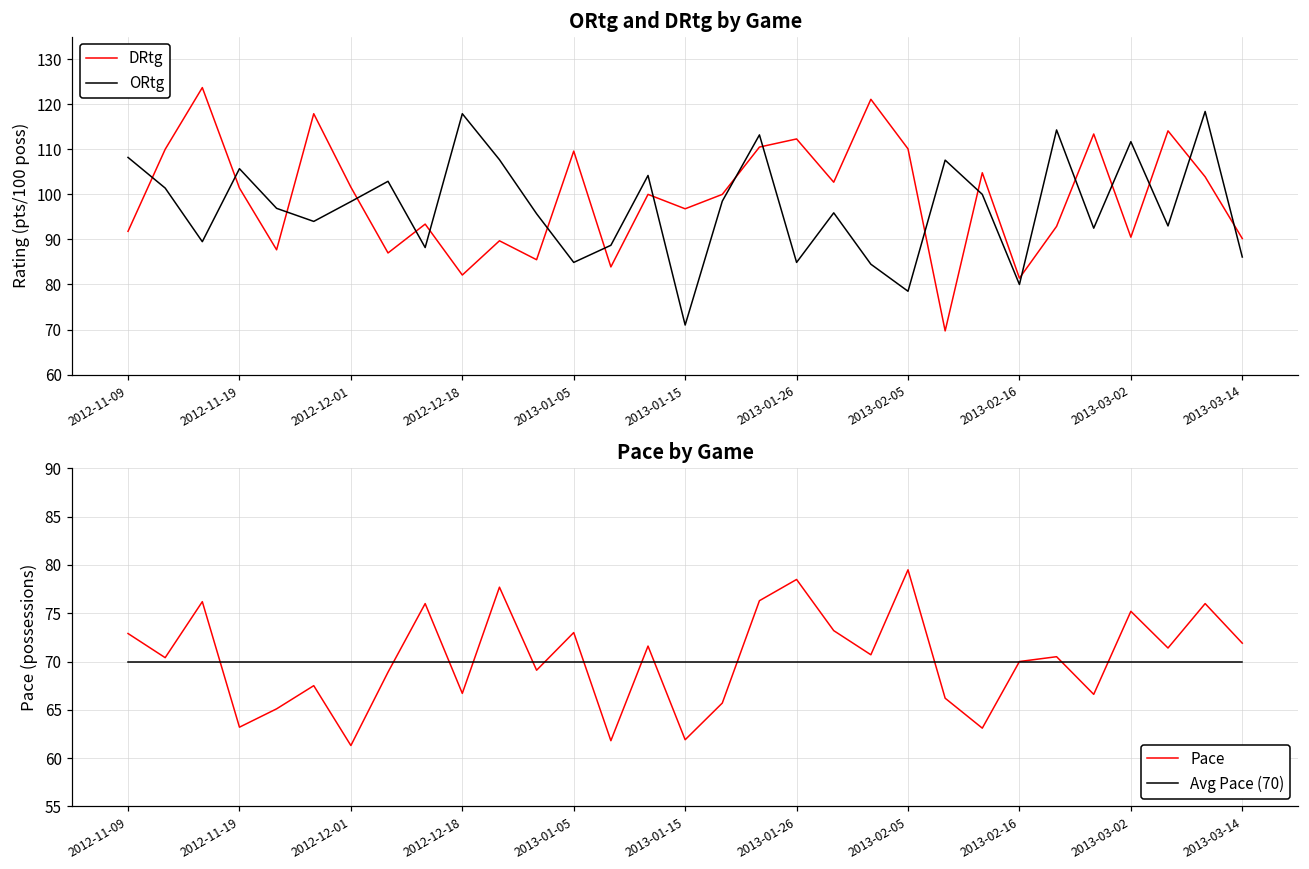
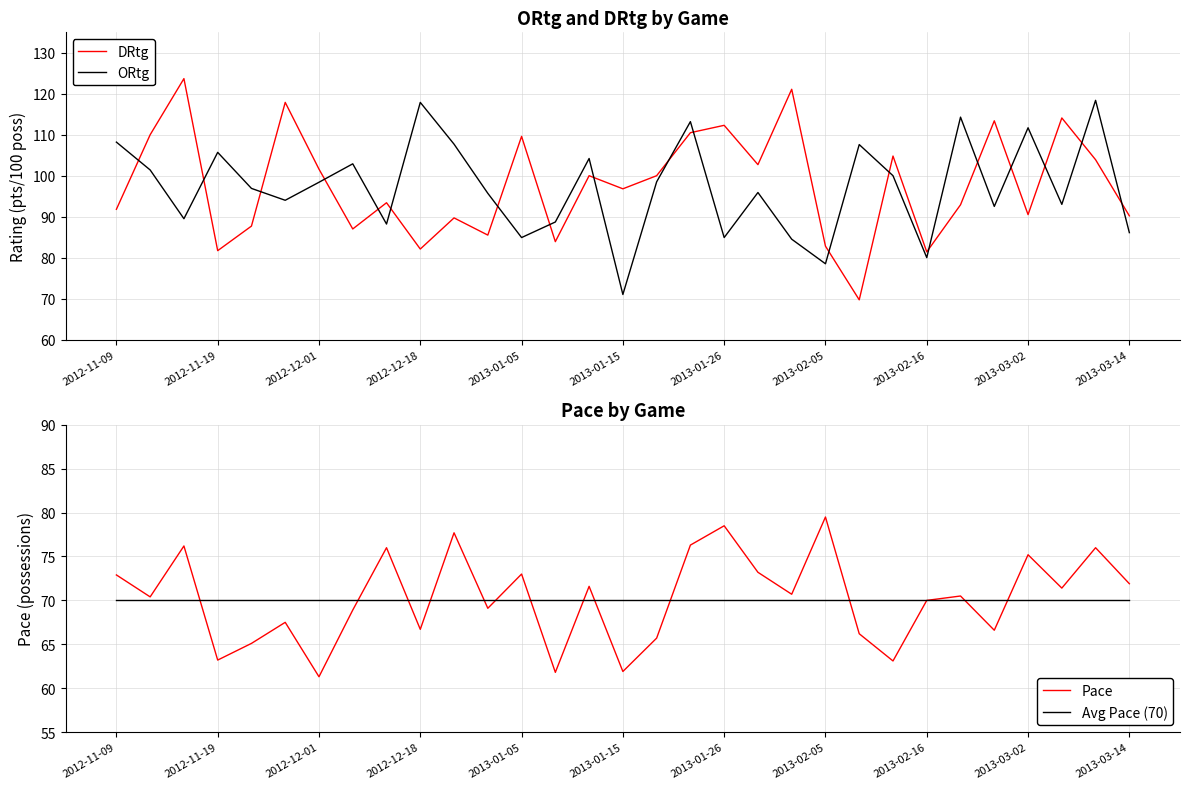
ORtg and DRtg by Game, DRtg, 2012-11-19: 101 -> 82
ORtg and DRtg by Game, DRtg, 2013-02-05: 110 -> 83
